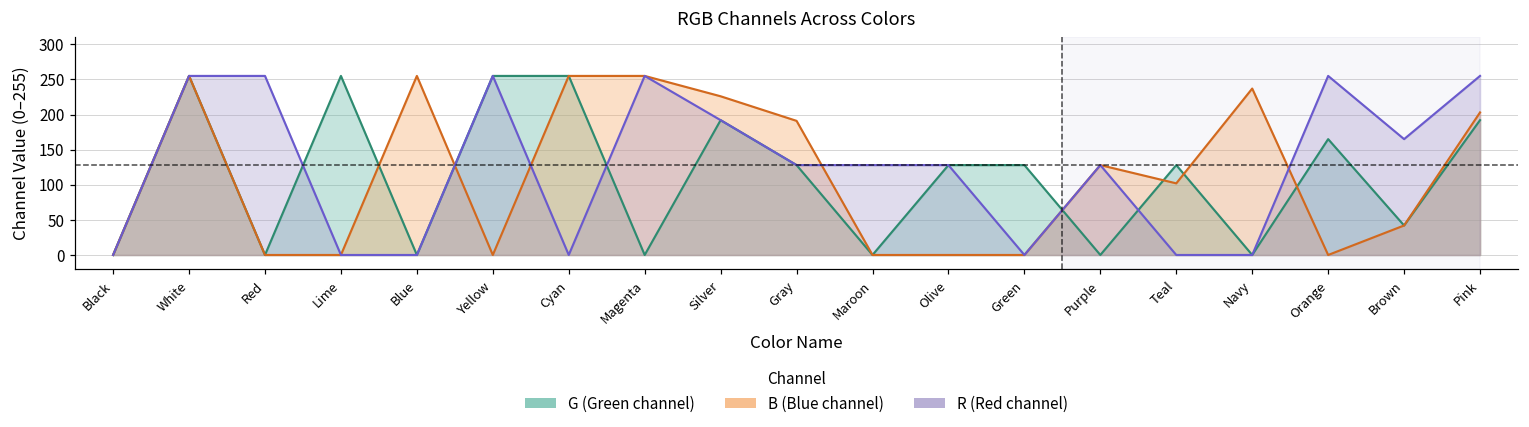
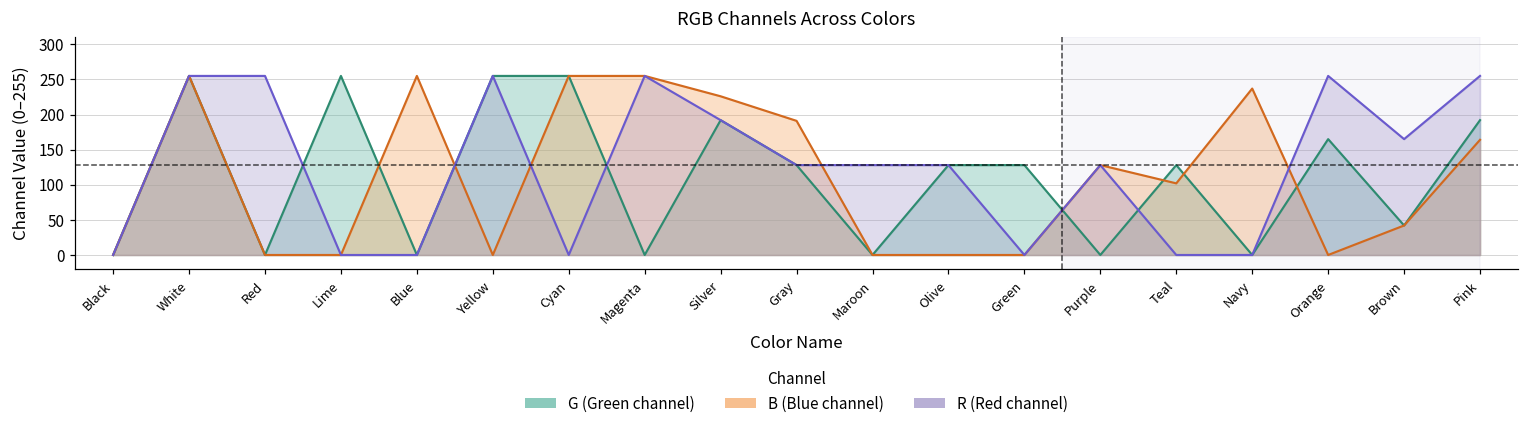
B (Blue channel), Pink: 200 -> 160
